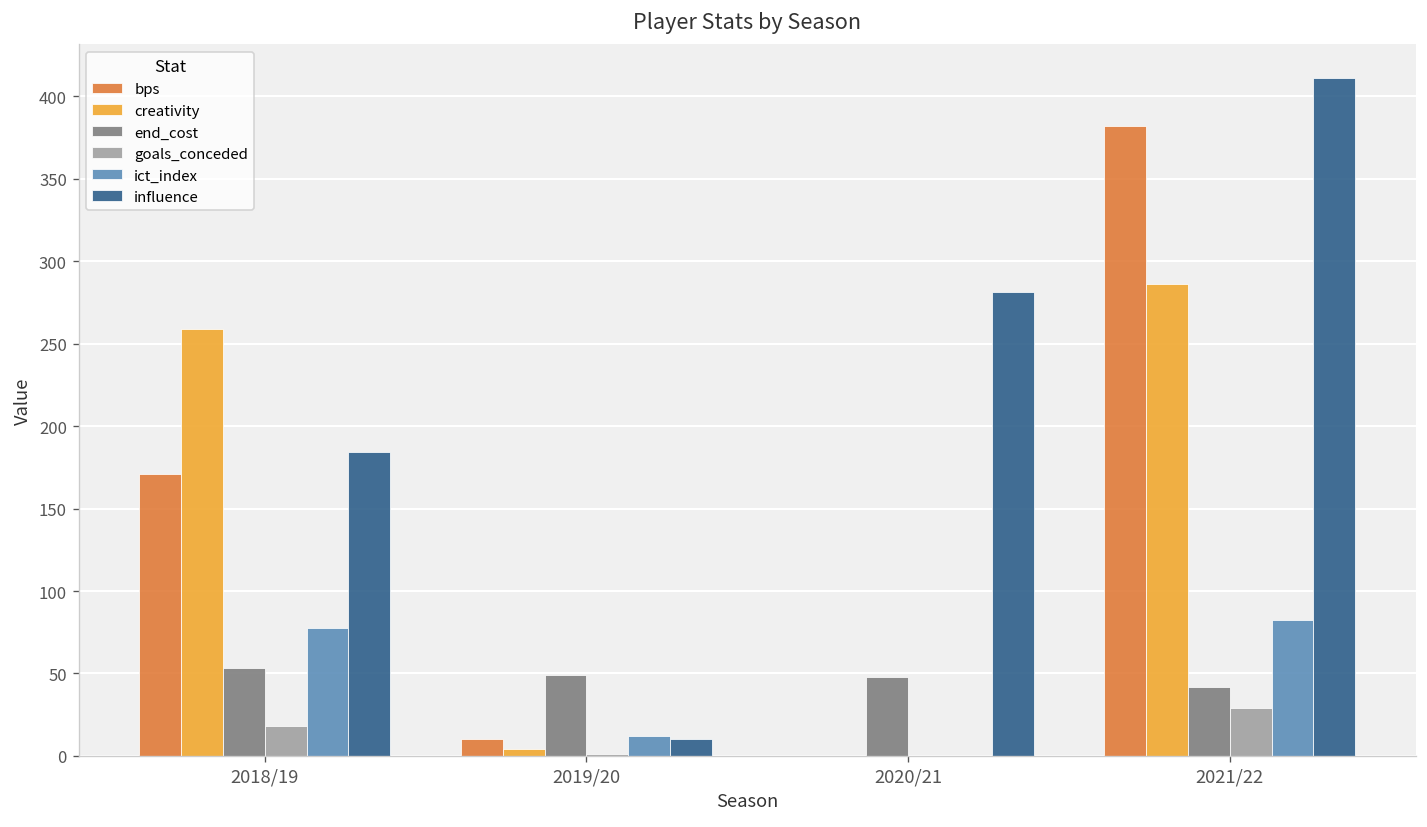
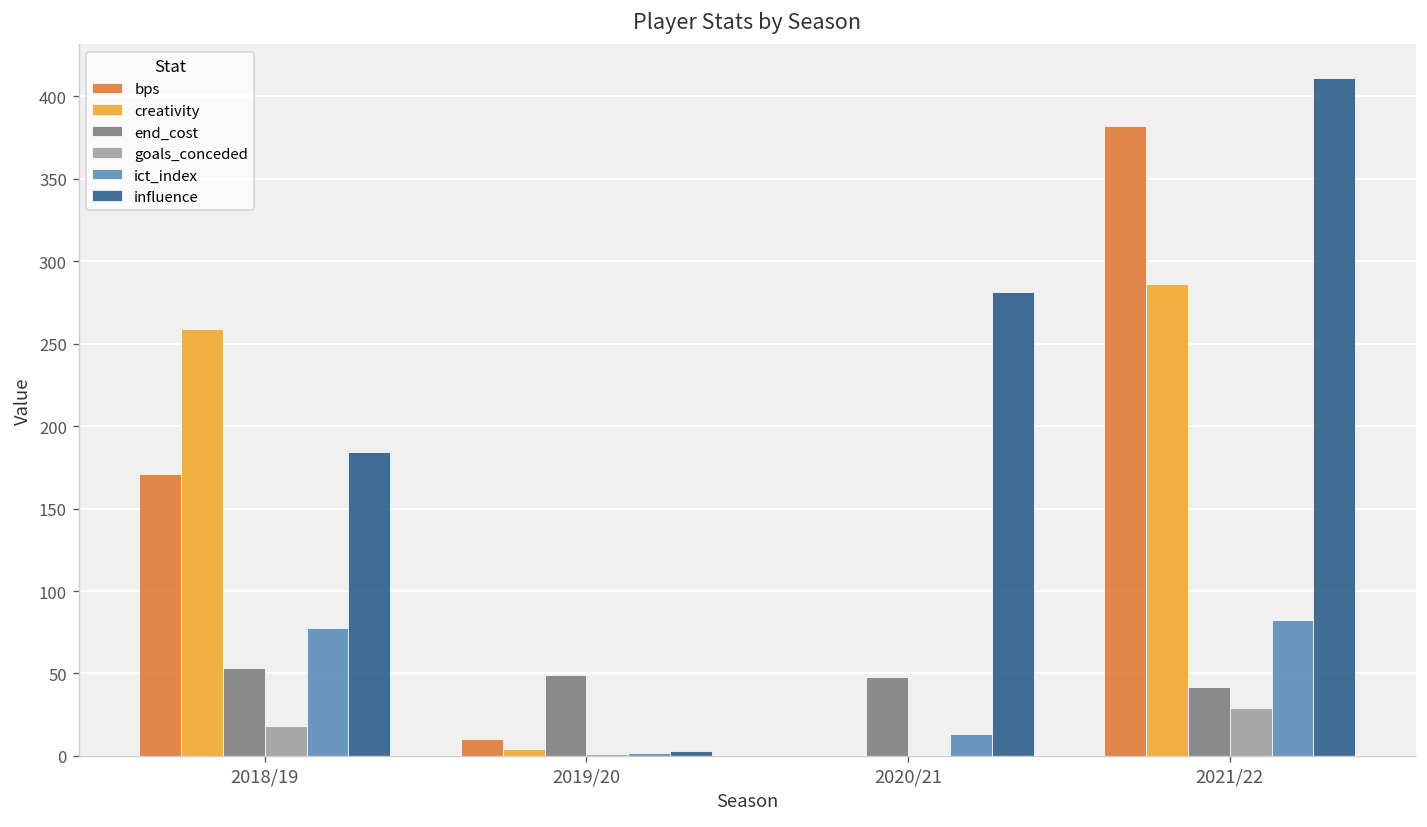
ict_index, 2019/20: 12 -> 2
influence, 2019/20: 10 -> 3
ict_index, 2020/21: 0 -> 14
